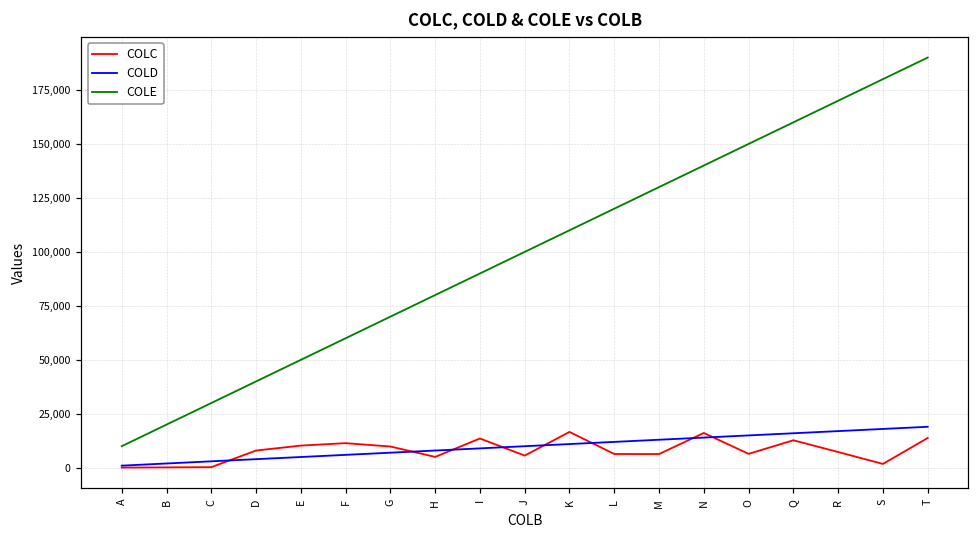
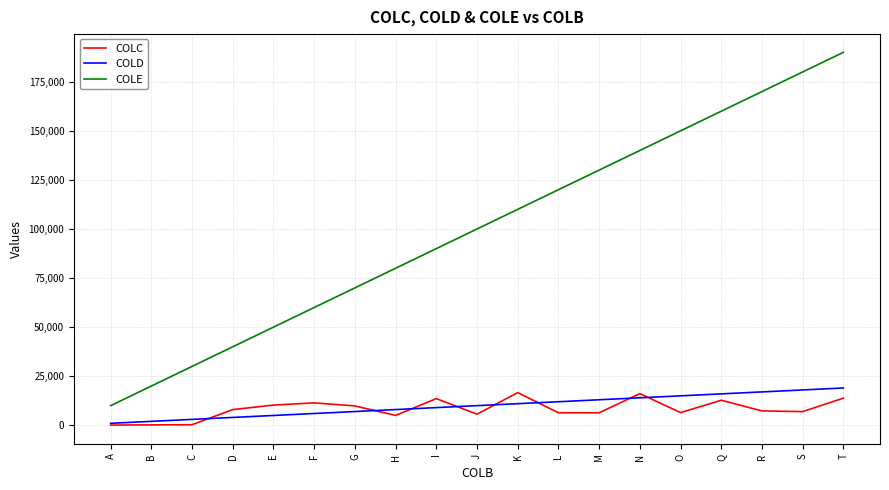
COLC, S: 2,000 -> 7,000
